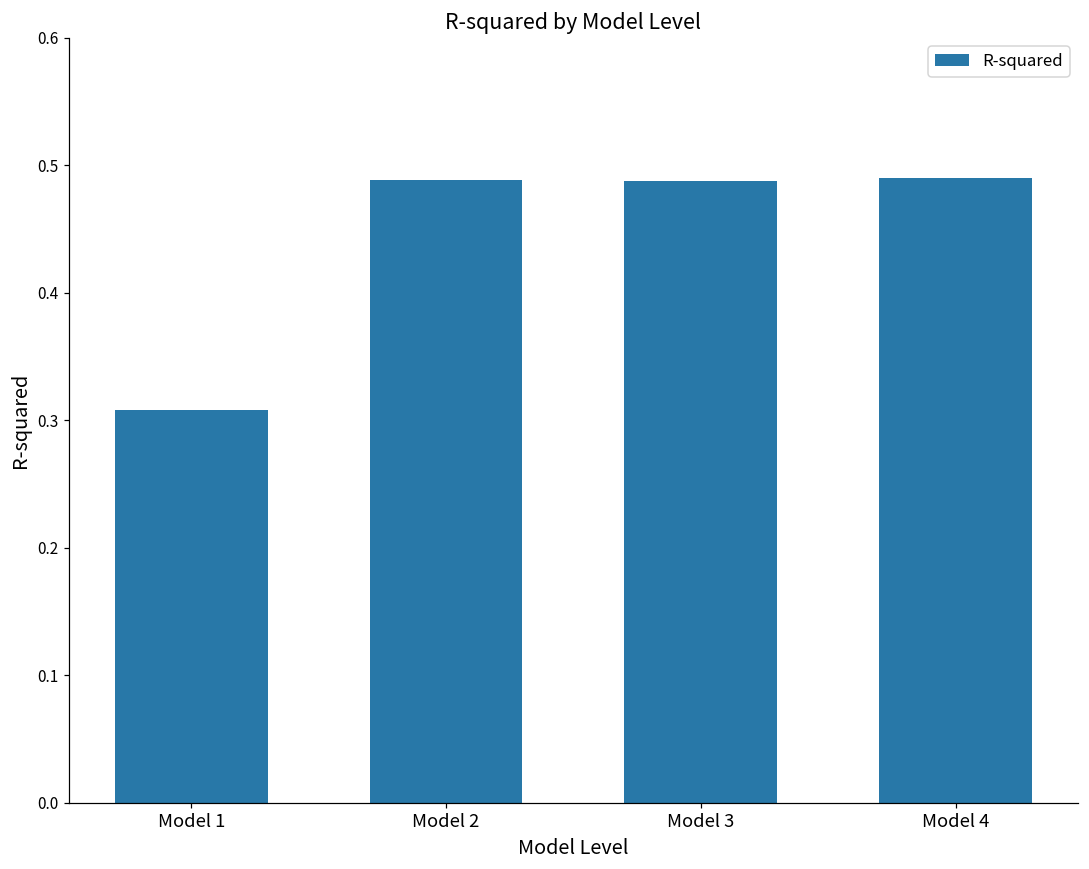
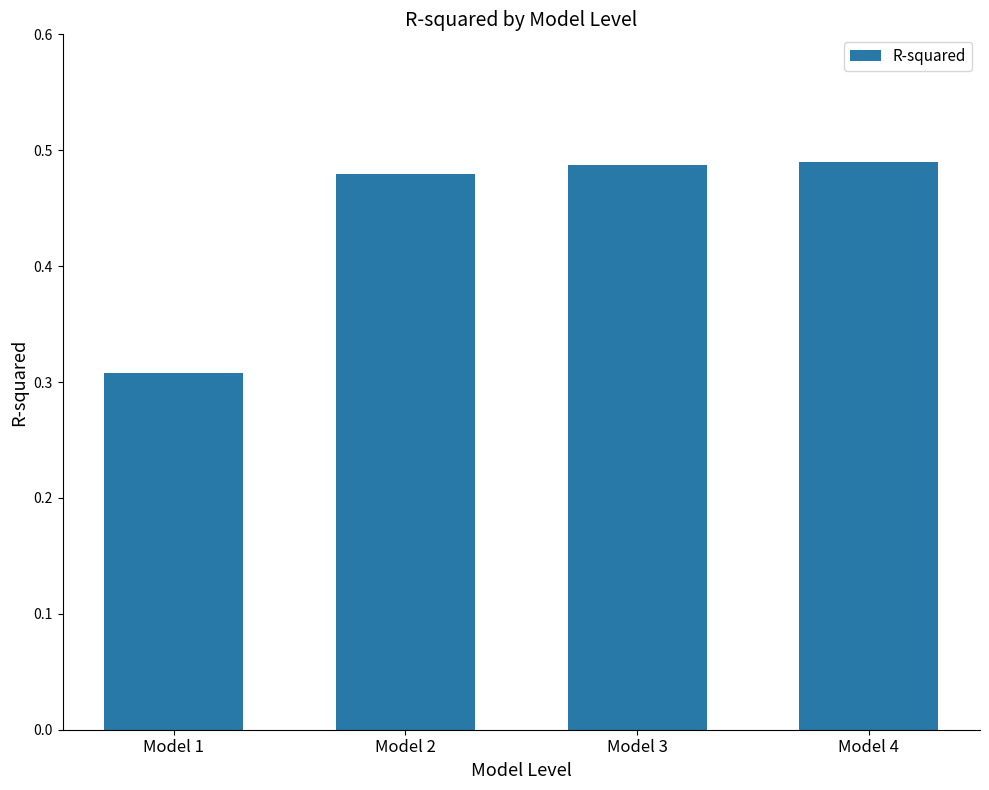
Model 2: 0.488 -> 0.480
